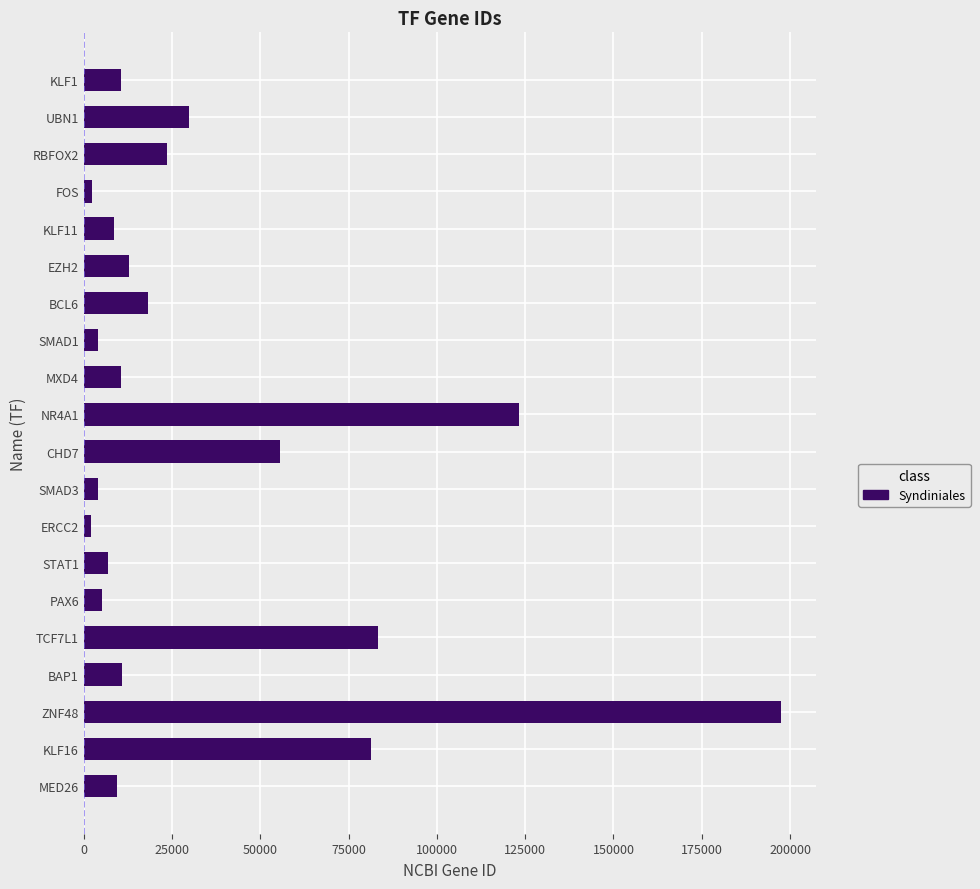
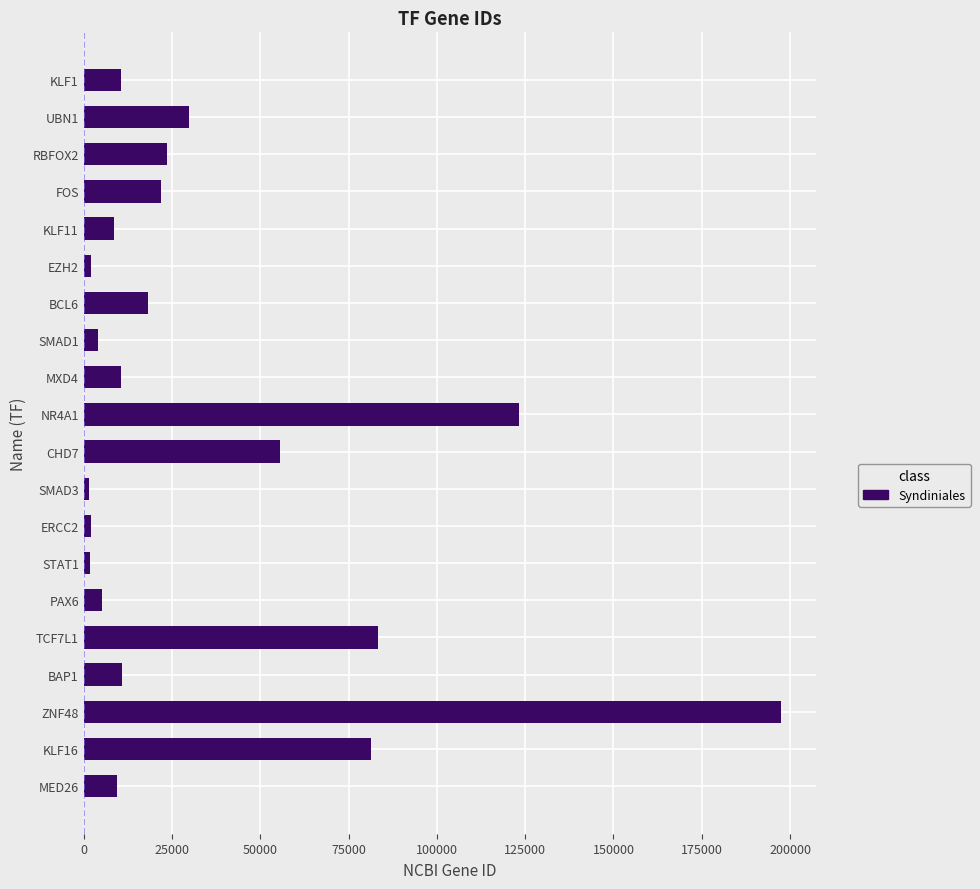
FOS: 2000 -> 22000
EZH2: 13000 -> 2000
SMAD3: 4000 -> 1000
STAT1: 7000 -> 2000
